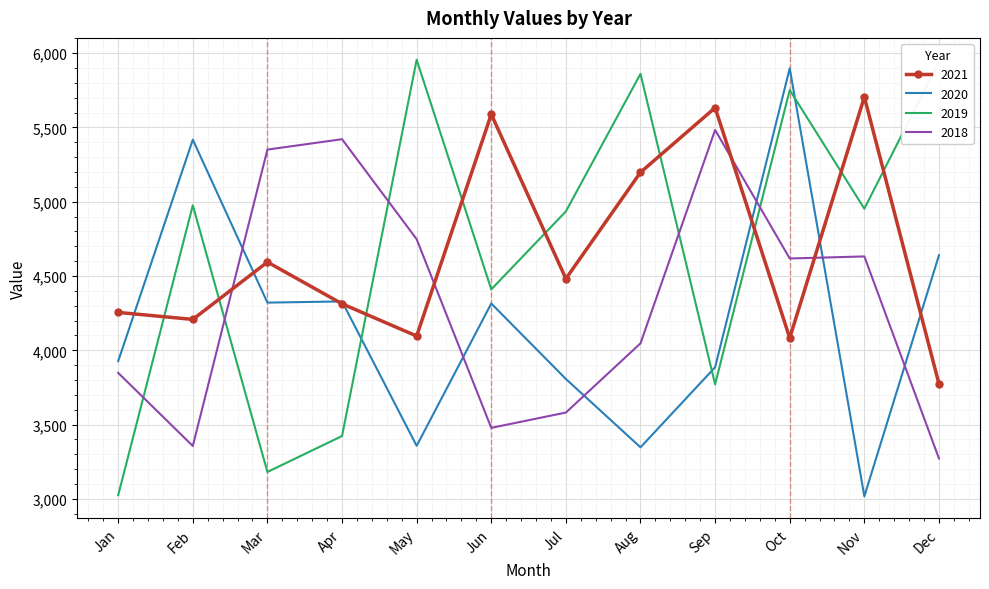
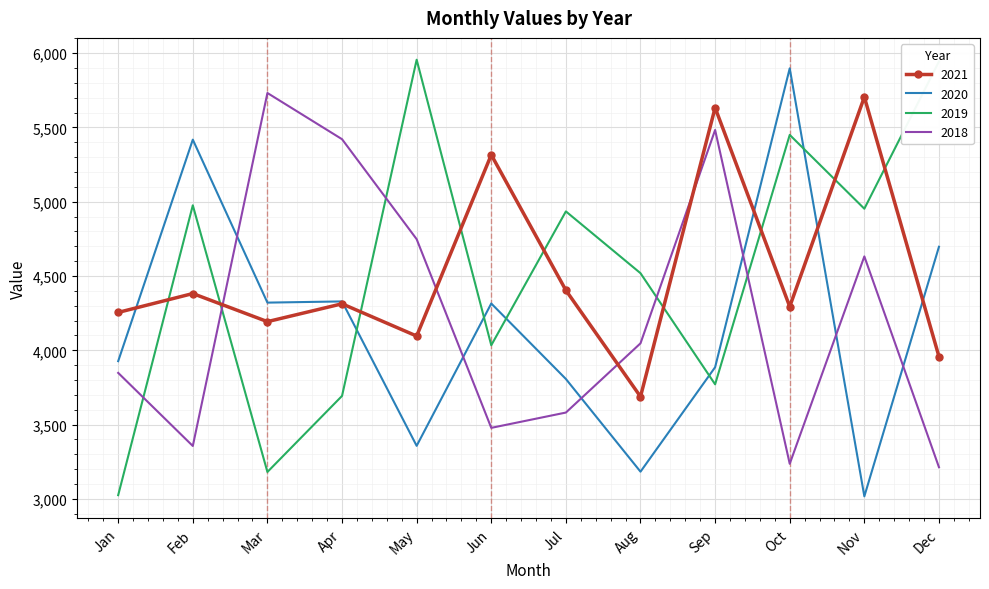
2021, Feb: 4,210 -> 4,380
2021, Mar: 4,590 -> 4,190
2018, Mar: 5,350 -> 5,730
2019, Apr: 3,420 -> 3,690
2021, Jun: 5,590 -> 5,320
2019, Jun: 4,410 -> 4,030
2021, Jul: 4,480 -> 4,400
2021, Aug: 5,200 -> 3,690
2020, Aug: 3,350 -> 3,180
2019, Aug: 5,860 -> 4,520
2021, Oct: 4,080 -> 4,290
2019, Oct: 5,750 -> 5,450
2018, Oct: 4,620 -> 3,240
2021, Dec: 3,770 -> 3,960
2020, Dec: 4,640 -> 4,700
2018, Dec: 3,270 -> 3,210
